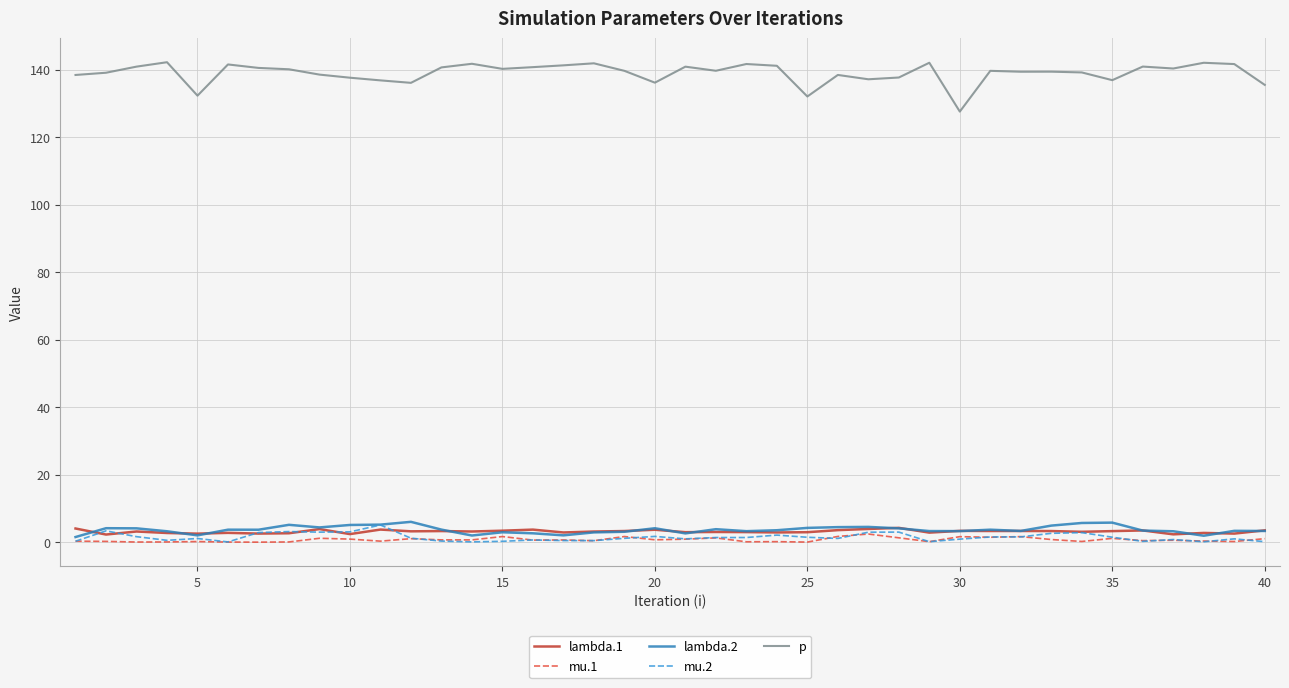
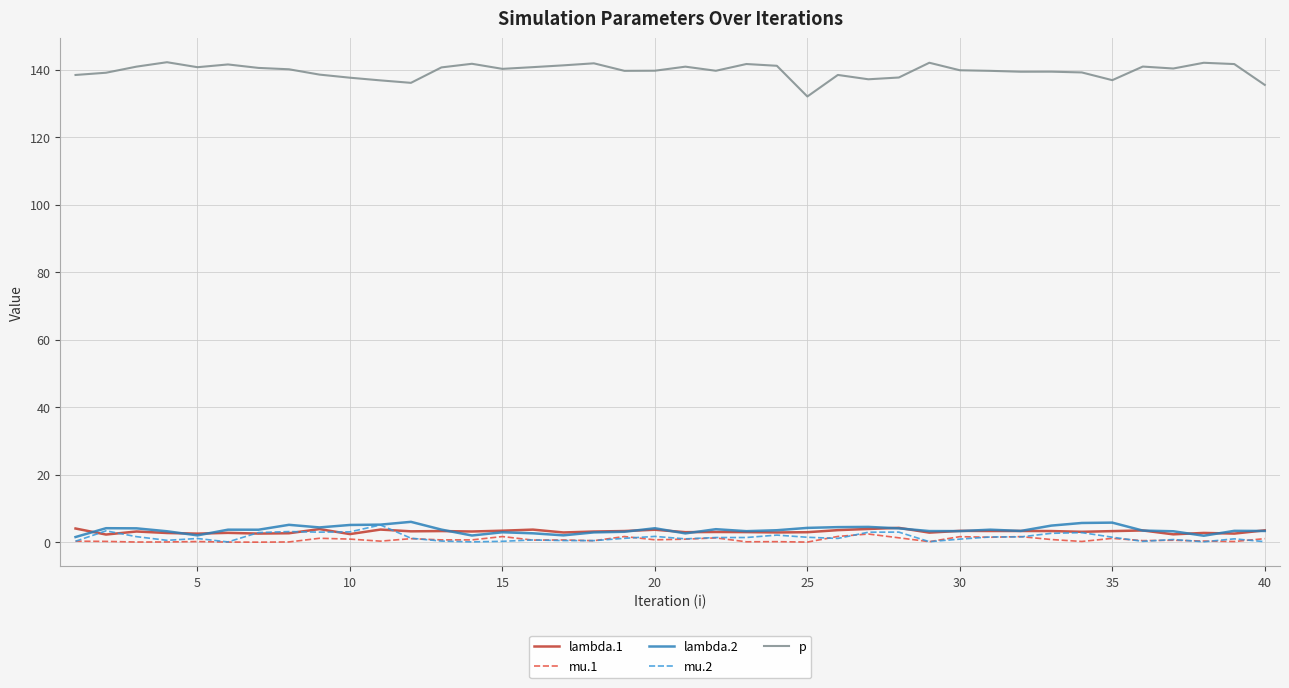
p, 5: 132 -> 141
p, 20: 136 -> 140
p, 30: 128 -> 140
